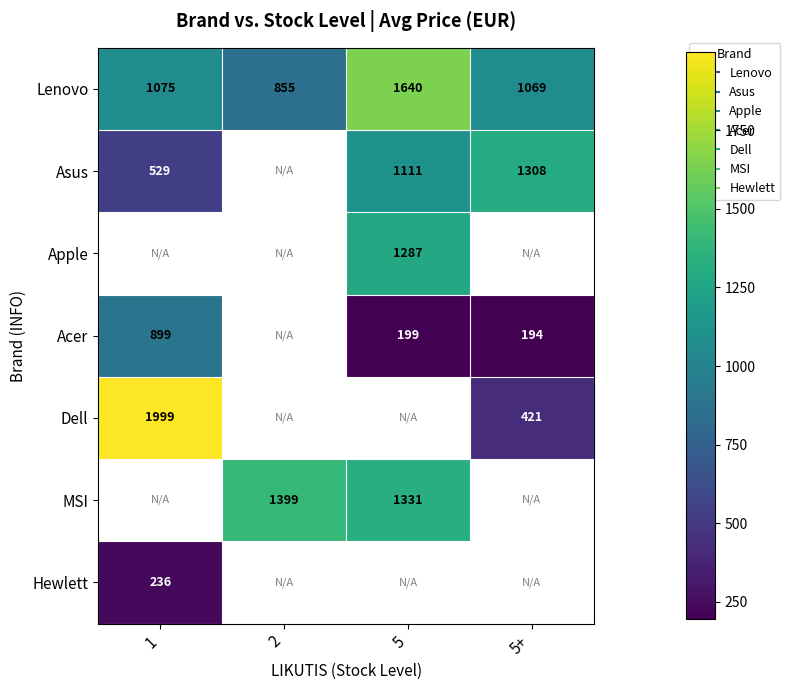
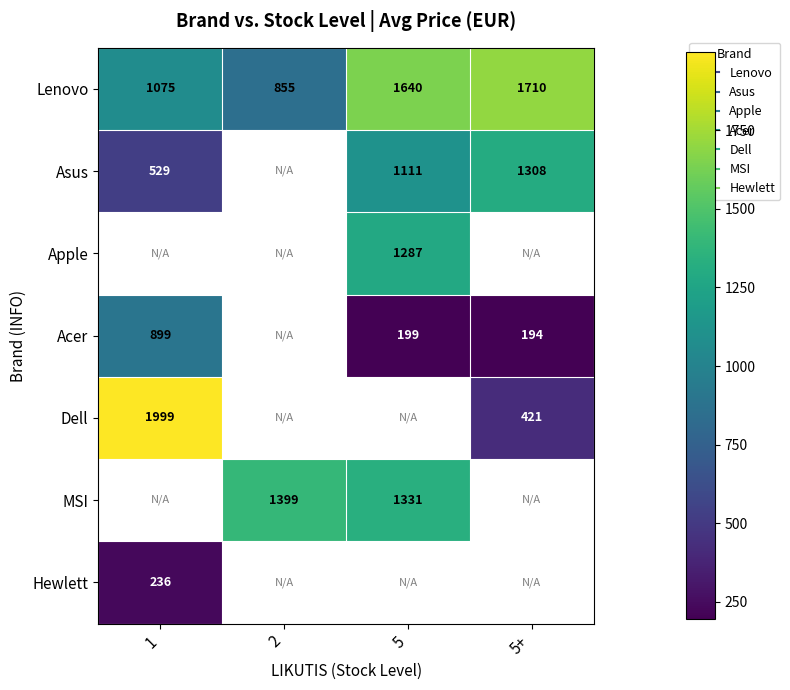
Lenovo, 5+: 1069 -> 1710
